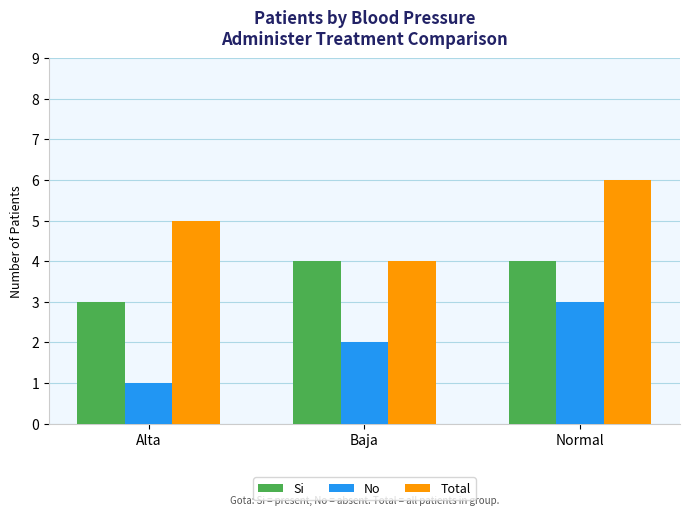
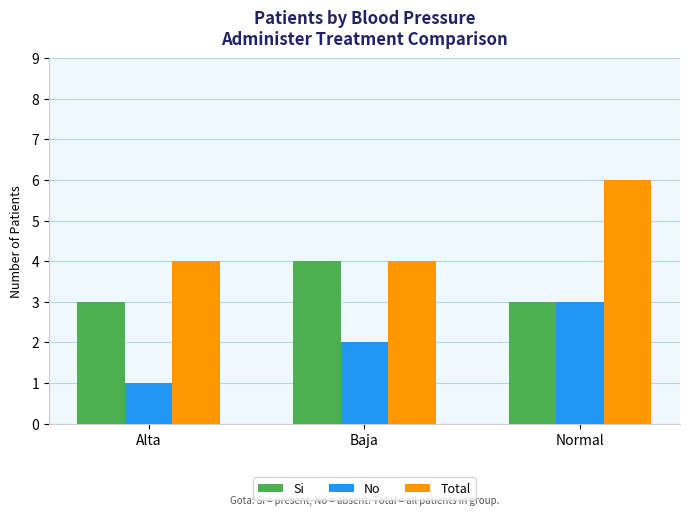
Total, Alta: 5 -> 4
Si, Normal: 4 -> 3
